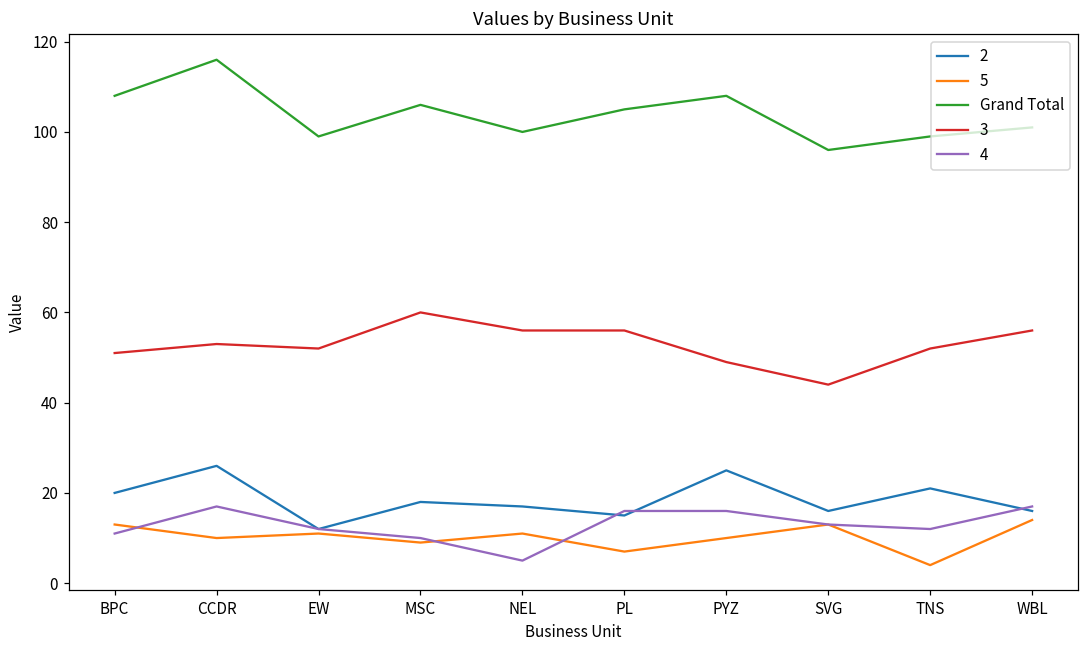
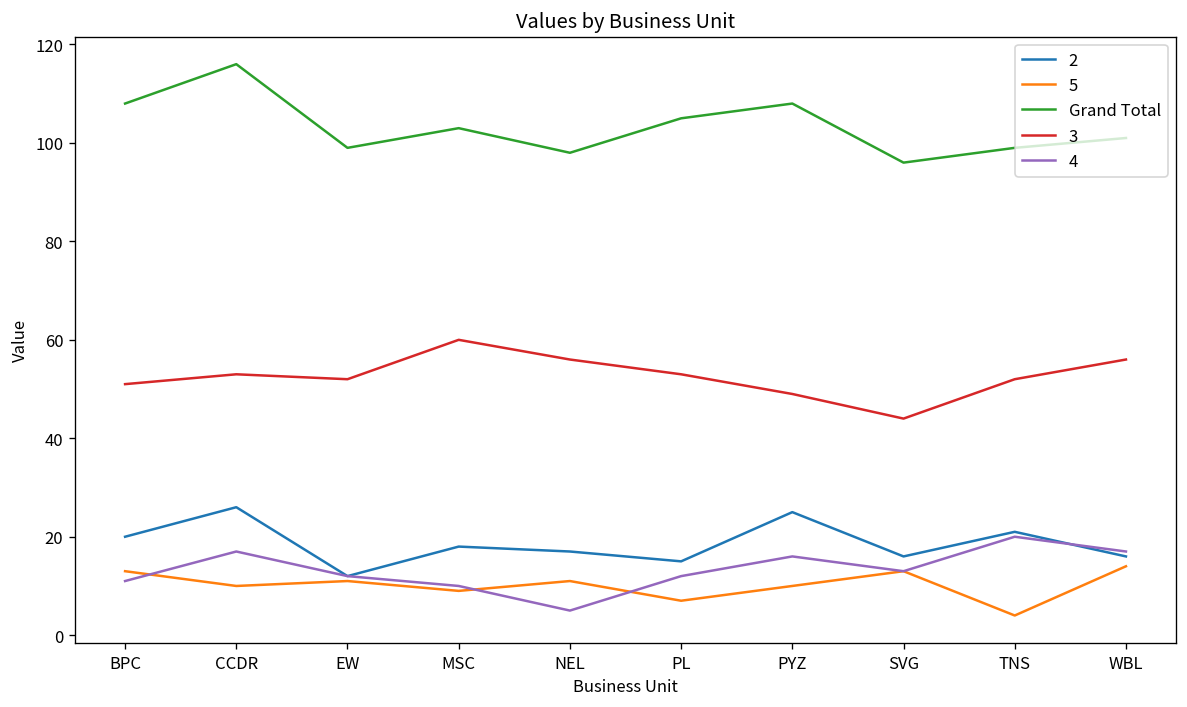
Grand Total, MSC: 106 -> 103
Grand Total, NEL: 100 -> 98
3, PL: 56 -> 53
4, PL: 16 -> 12
4, TNS: 12 -> 20
